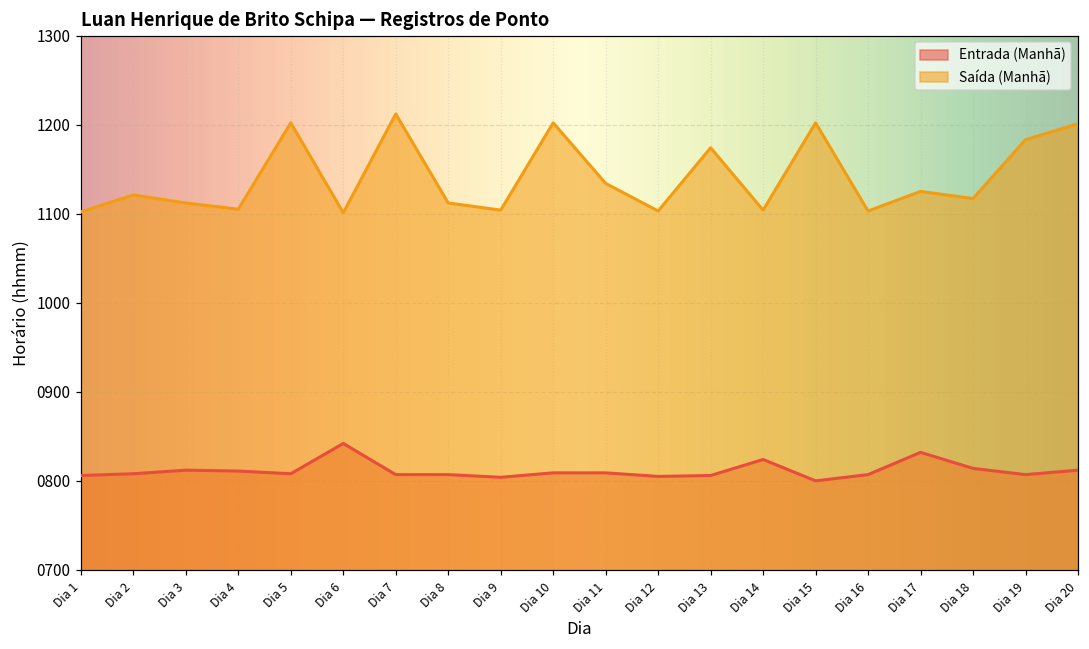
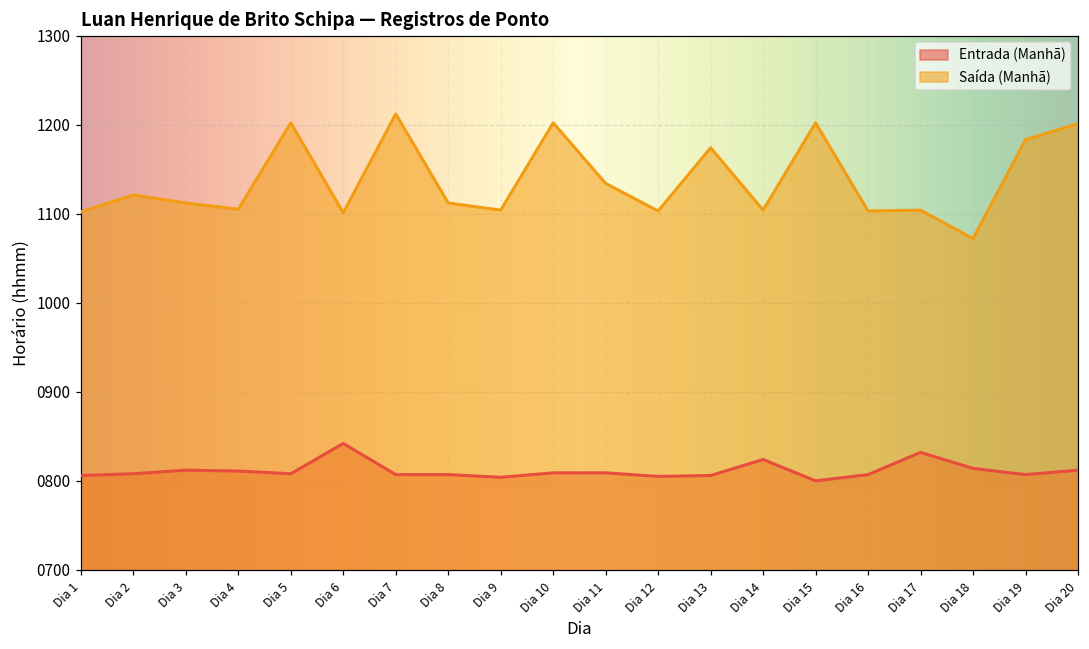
Saída (Manhã), Dia 17: 1130 -> 1100
Saída (Manhã), Dia 18: 1120 -> 1070
